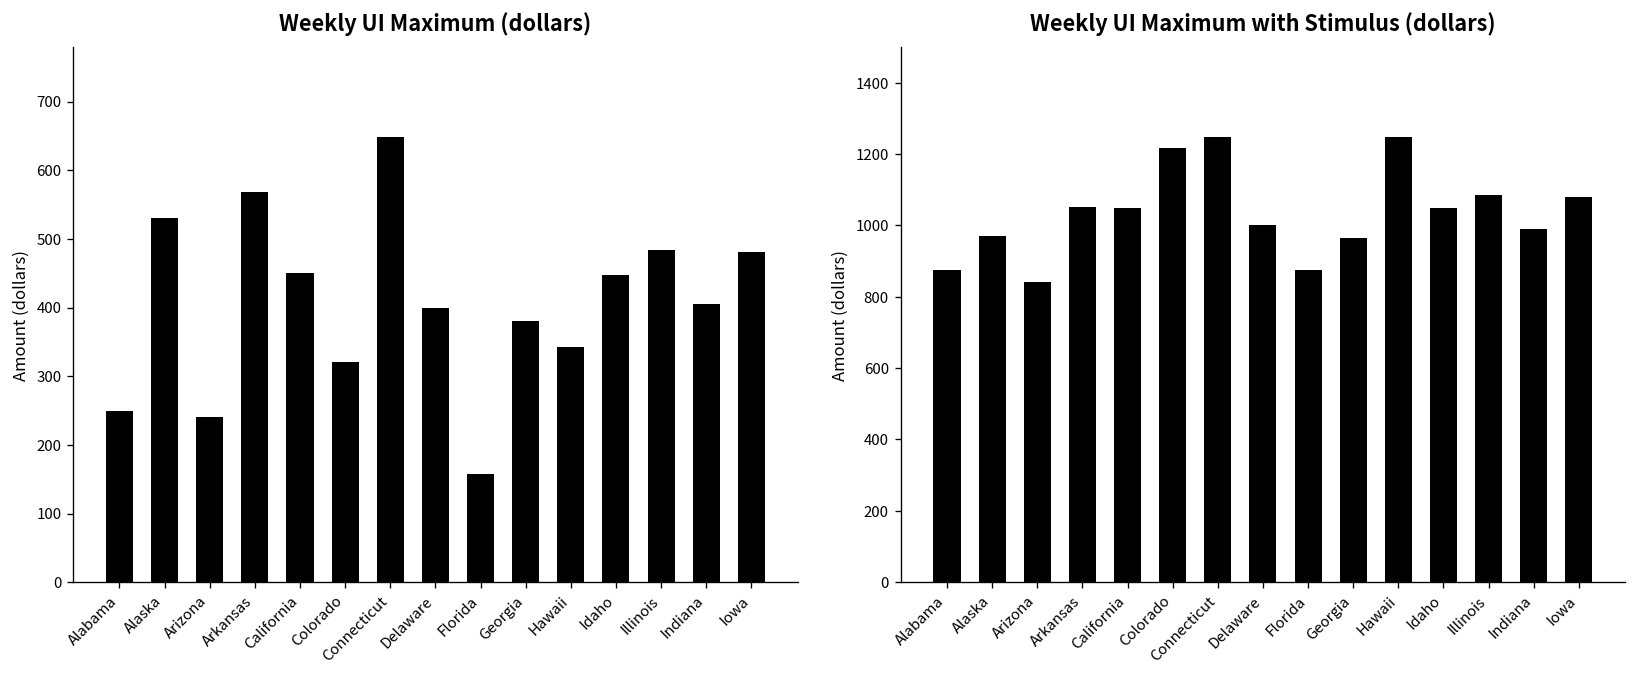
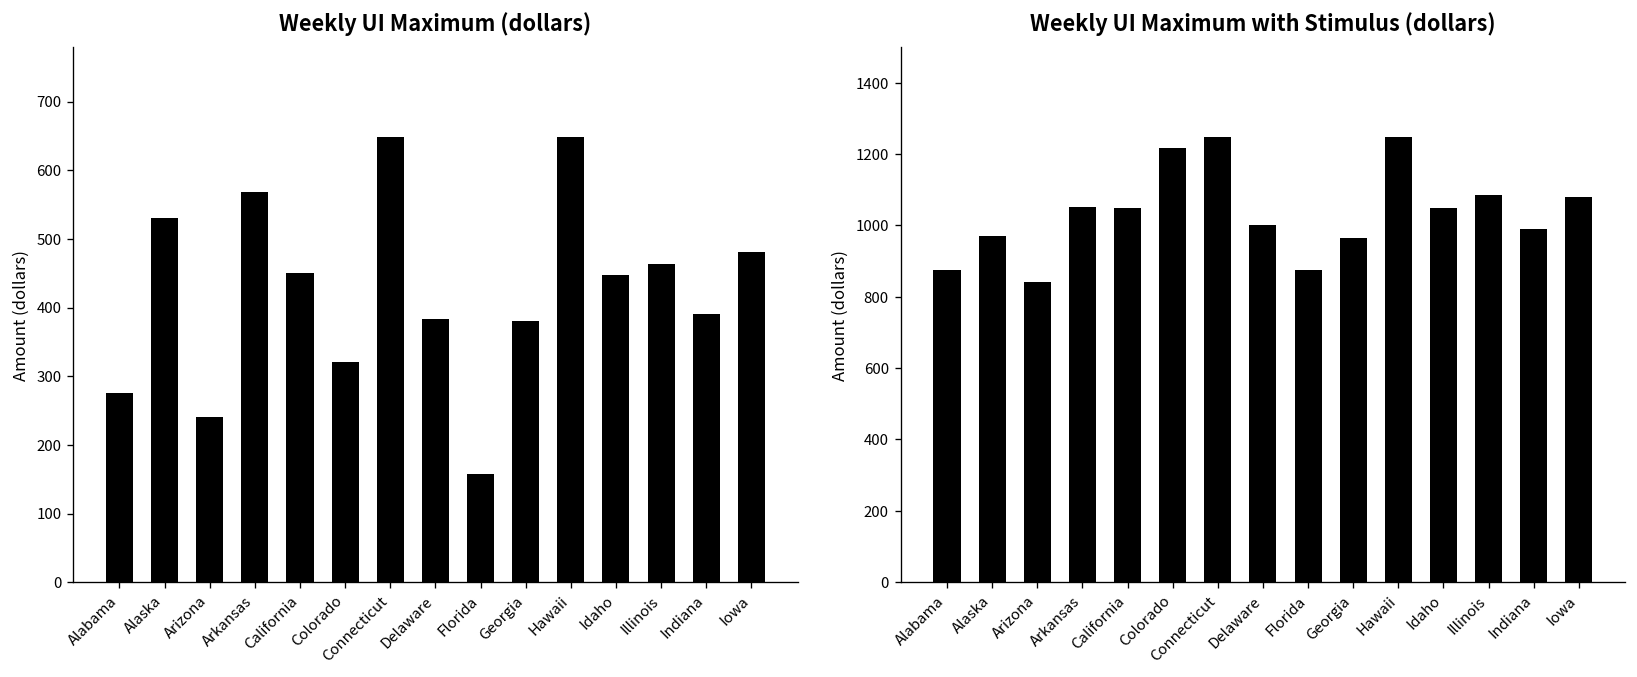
Weekly UI Maximum (dollars), Alabama: 250 -> 280
Weekly UI Maximum (dollars), Delaware: 400 -> 380
Weekly UI Maximum (dollars), Hawaii: 340 -> 650
Weekly UI Maximum (dollars), Illinois: 480 -> 460
Weekly UI Maximum (dollars), Indiana: 410 -> 390
